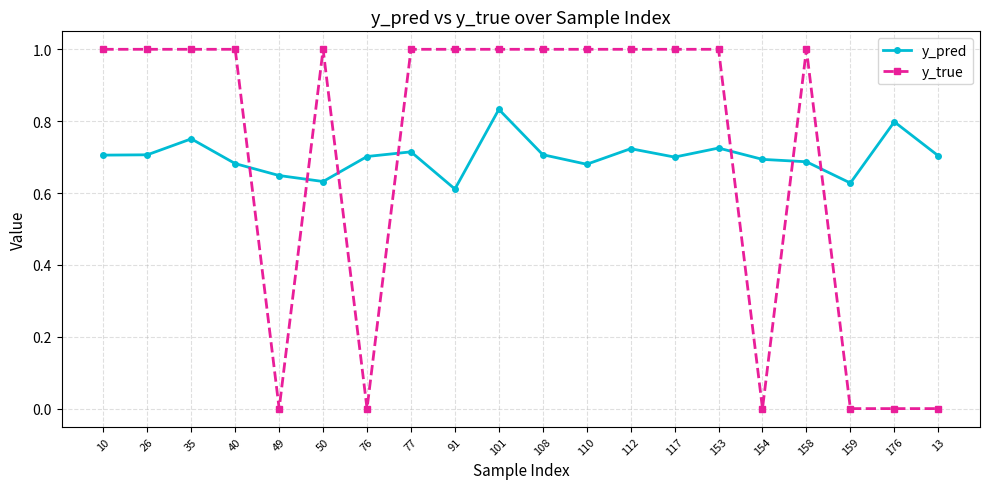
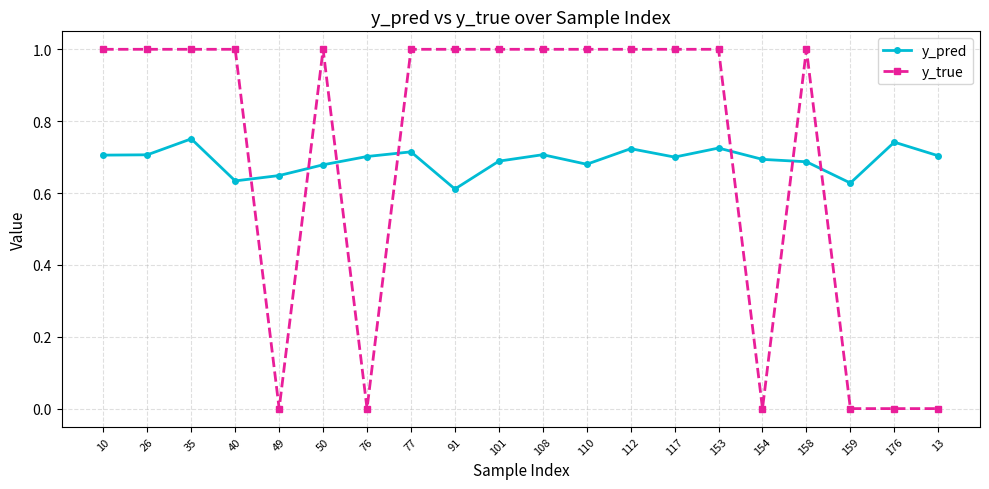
y_pred, 40: 0.68 -> 0.63
y_pred, 50: 0.63 -> 0.68
y_pred, 101: 0.83 -> 0.69
y_pred, 176: 0.80 -> 0.74
